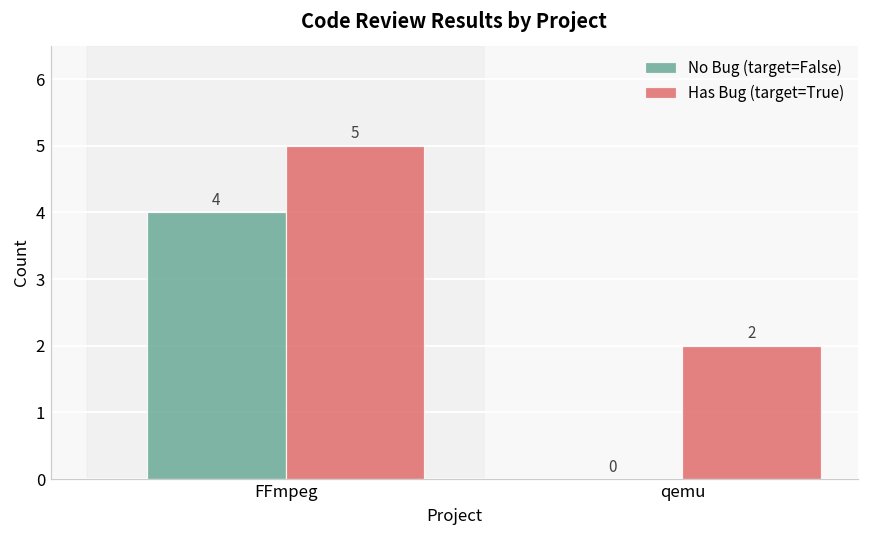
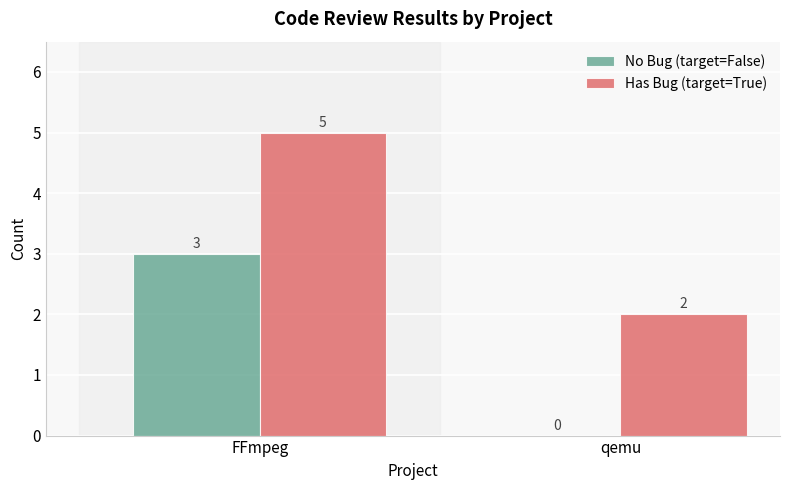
No Bug (target=False), FFmpeg: 4 -> 3
